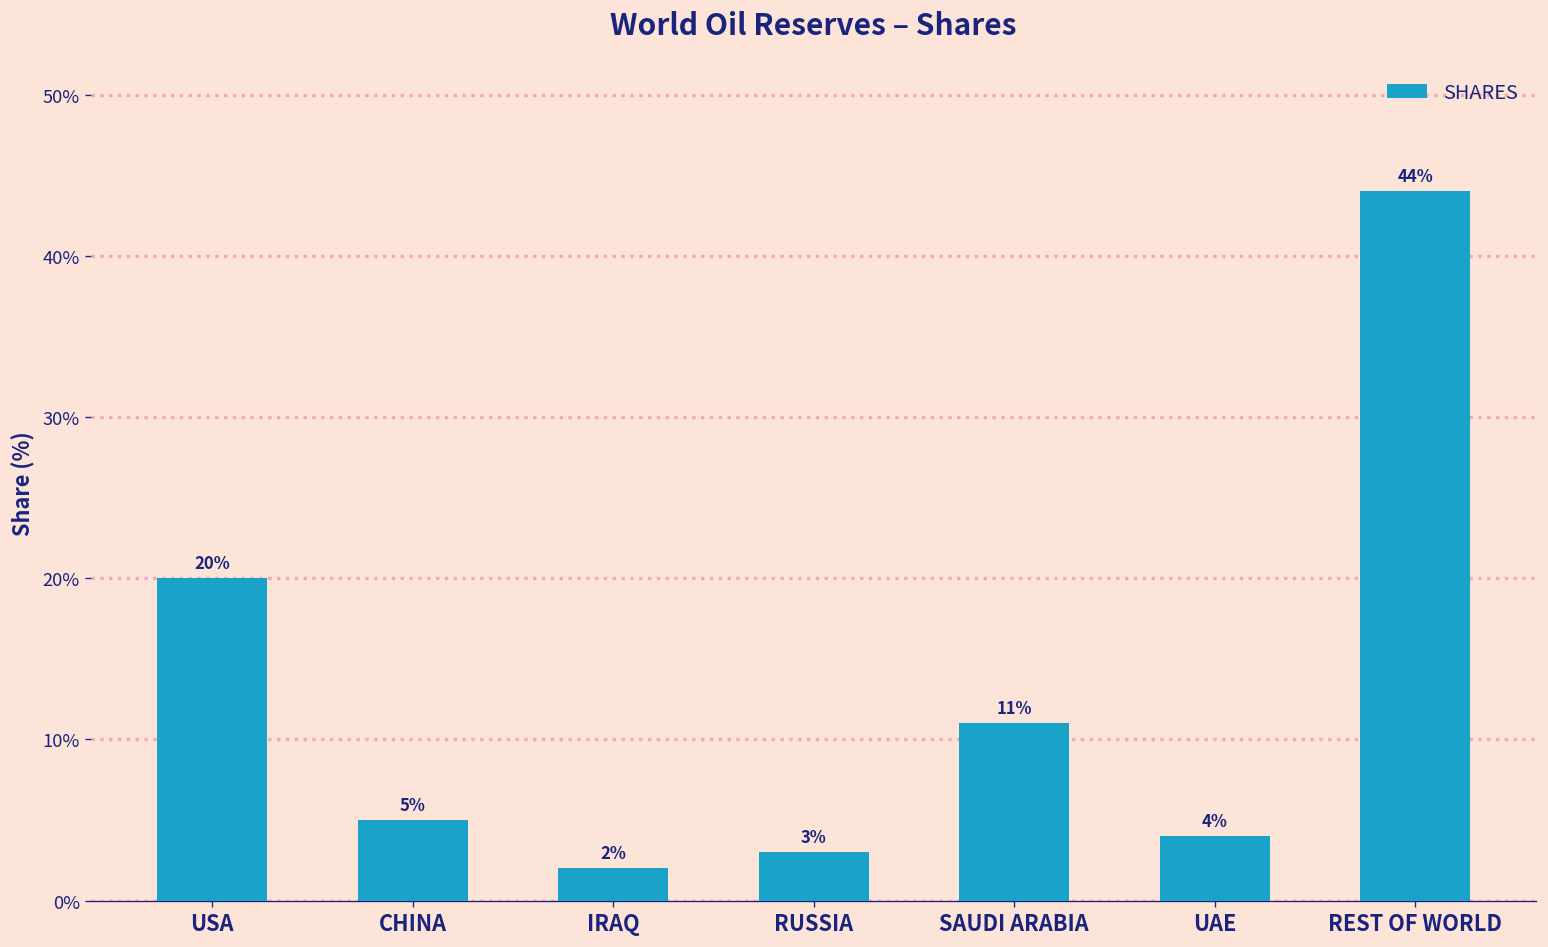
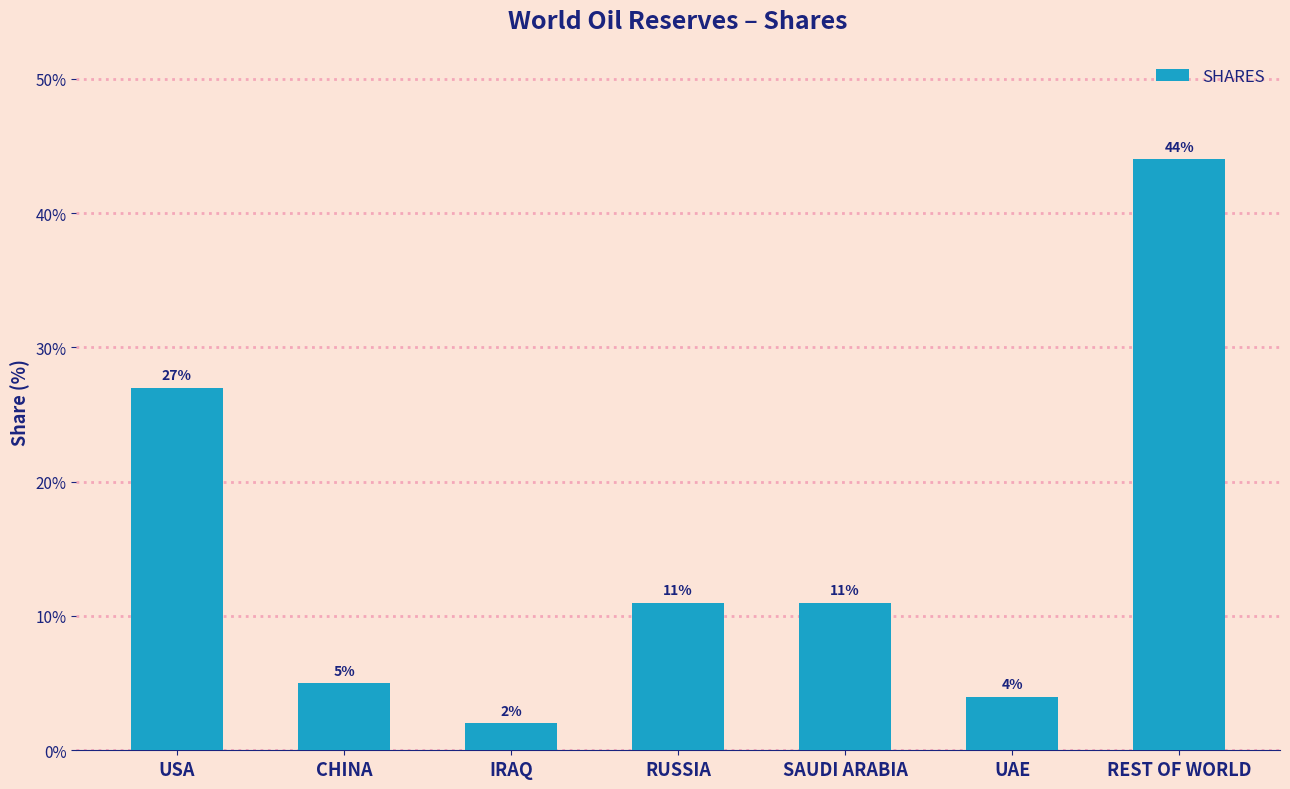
USA: 20% -> 27%
RUSSIA: 3% -> 11%
